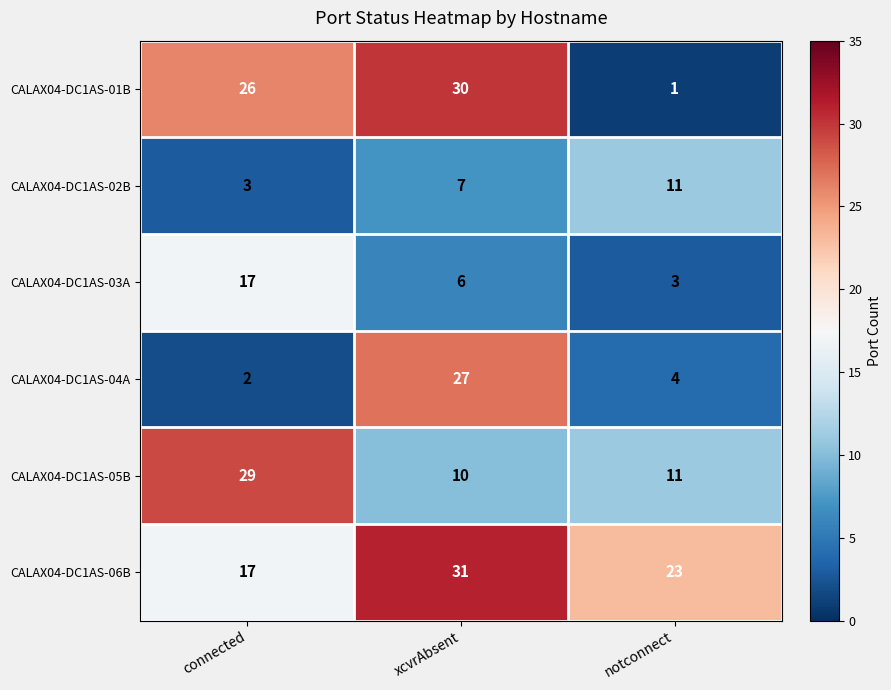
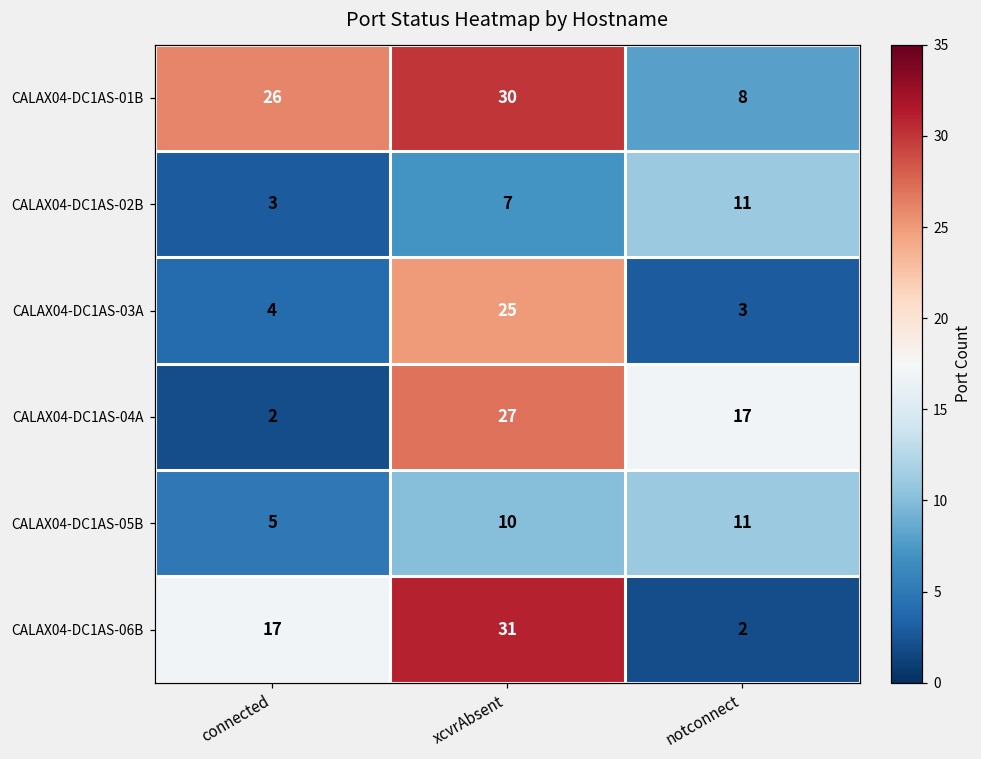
CALAX04-DC1AS-01B, notconnect: 1 -> 8
CALAX04-DC1AS-03A, connected: 17 -> 4
CALAX04-DC1AS-03A, xcvrAbsent: 6 -> 25
CALAX04-DC1AS-04A, notconnect: 4 -> 17
CALAX04-DC1AS-05B, connected: 29 -> 5
CALAX04-DC1AS-06B, notconnect: 23 -> 2
